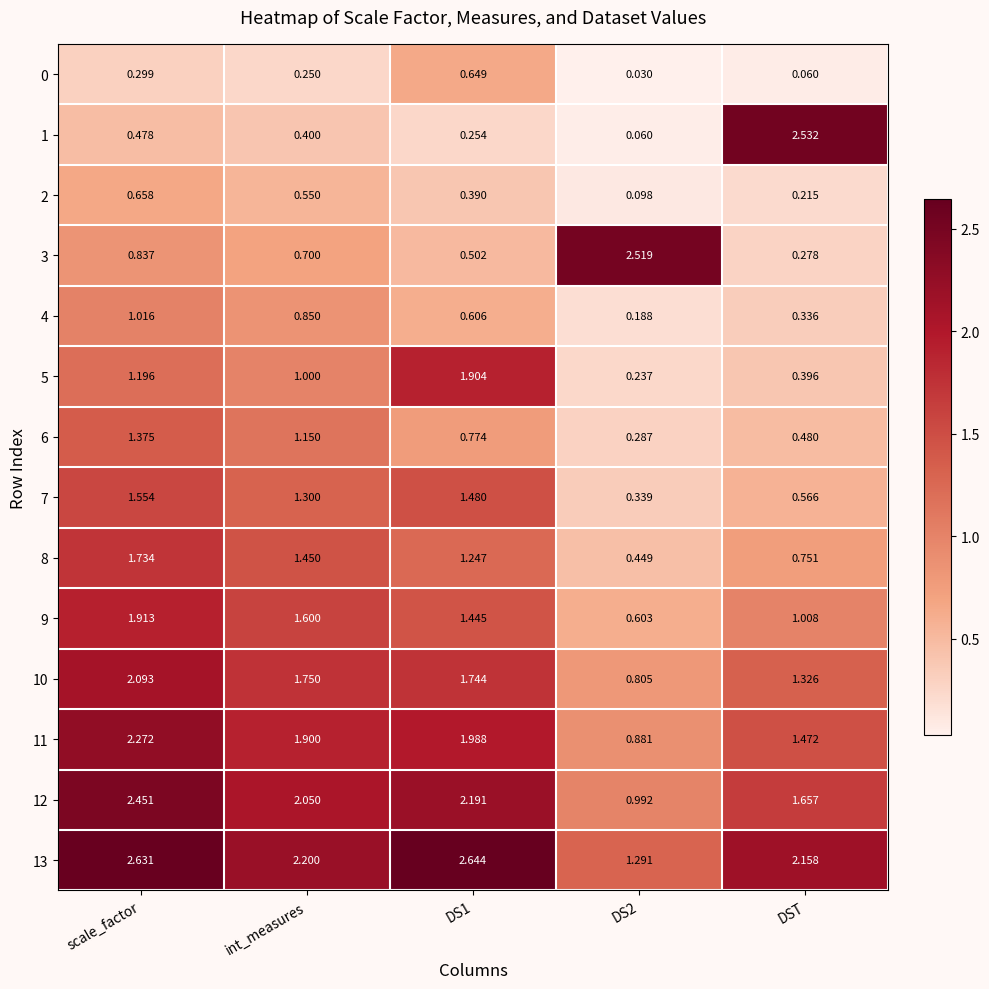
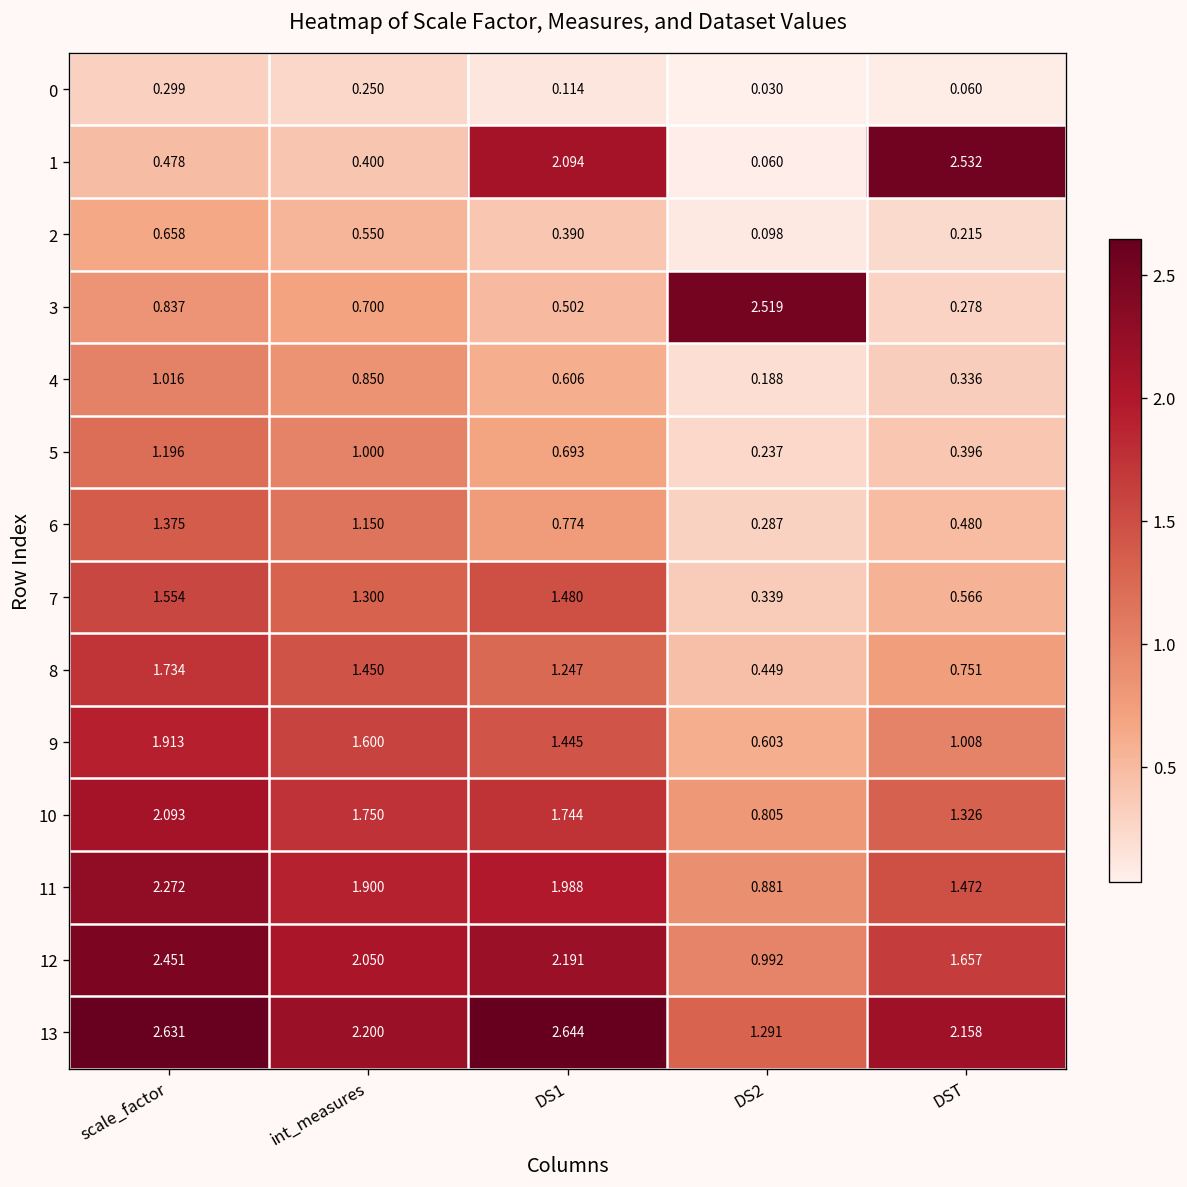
0, DS1: 0.649 -> 0.114
1, DS1: 0.254 -> 2.094
5, DS1: 1.904 -> 0.693
